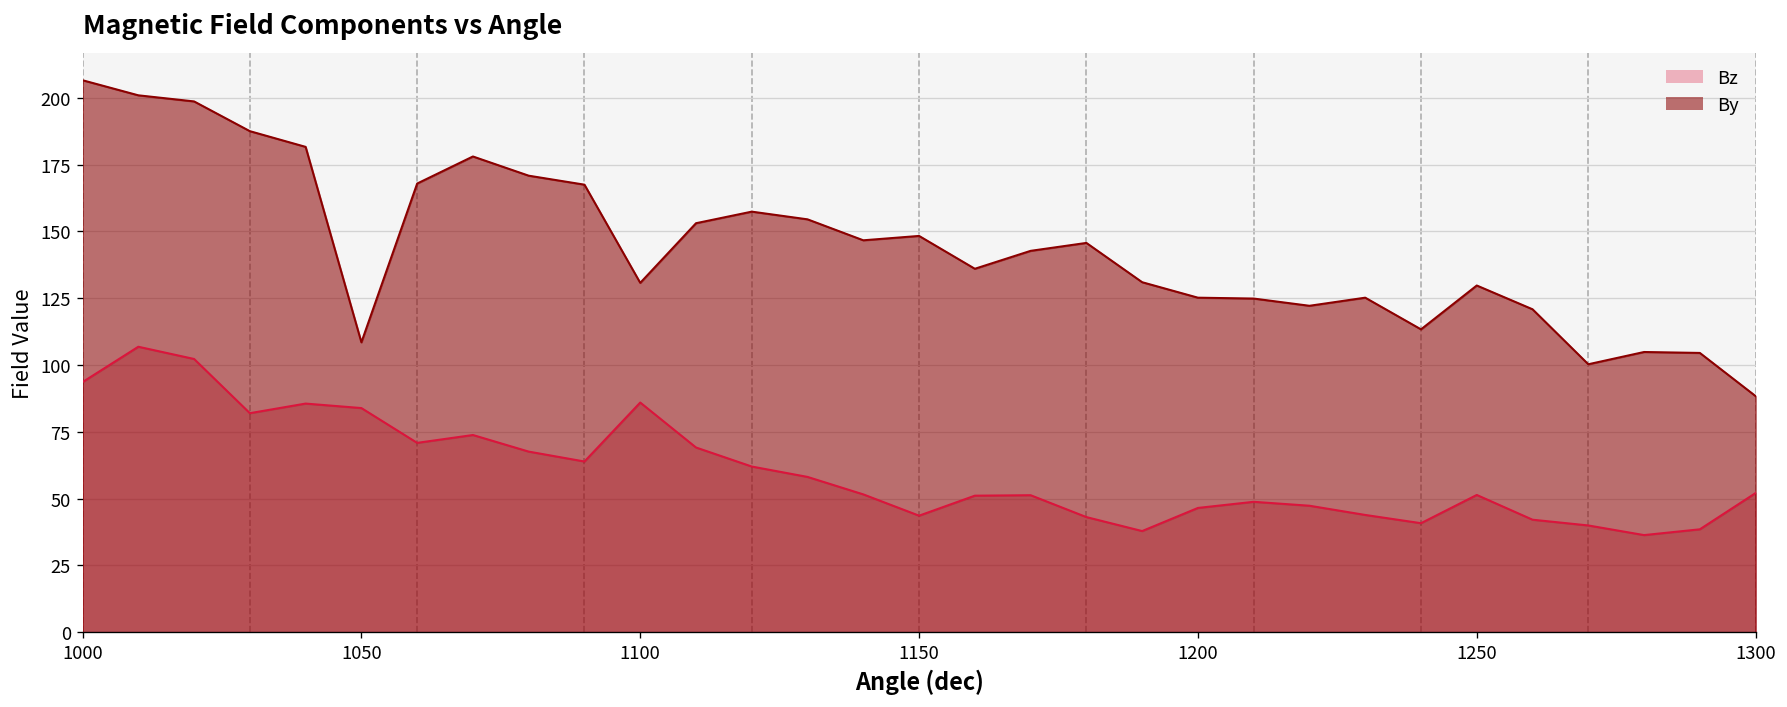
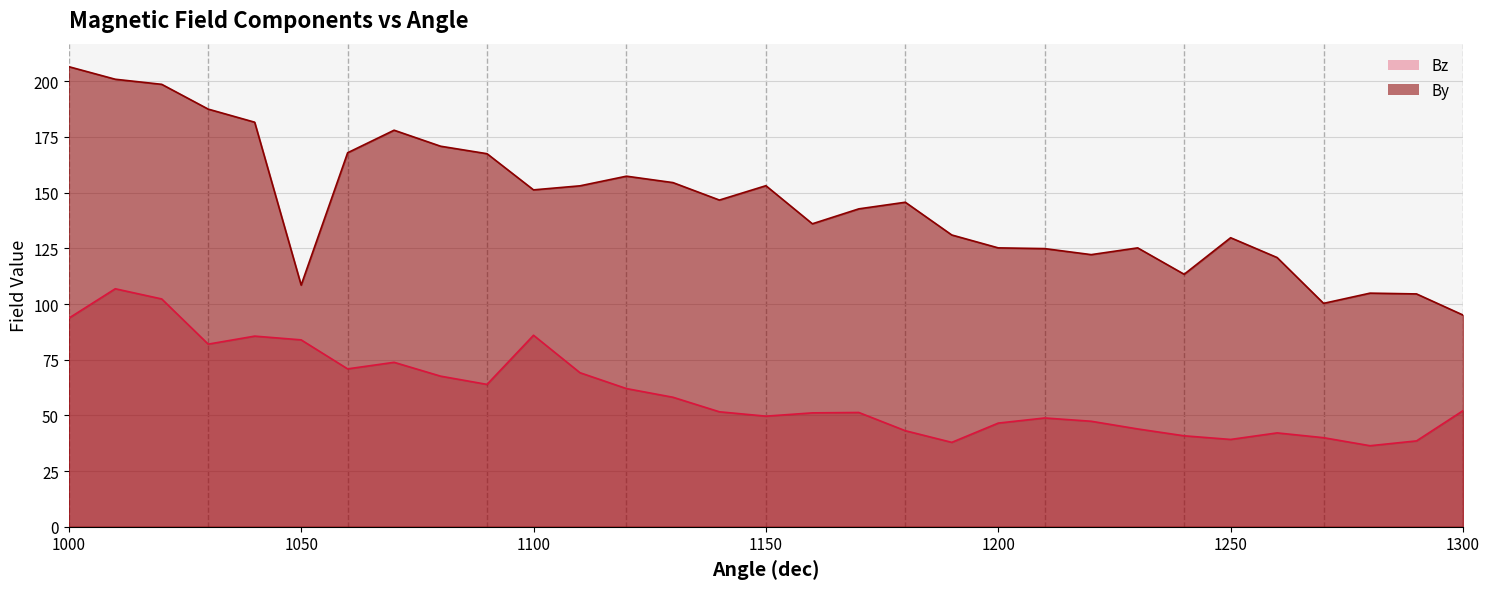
By, 1100: 131 -> 151
Bz, 1150: 44 -> 50
By, 1150: 148 -> 153
Bz, 1250: 51 -> 39
By, 1300: 88 -> 95
